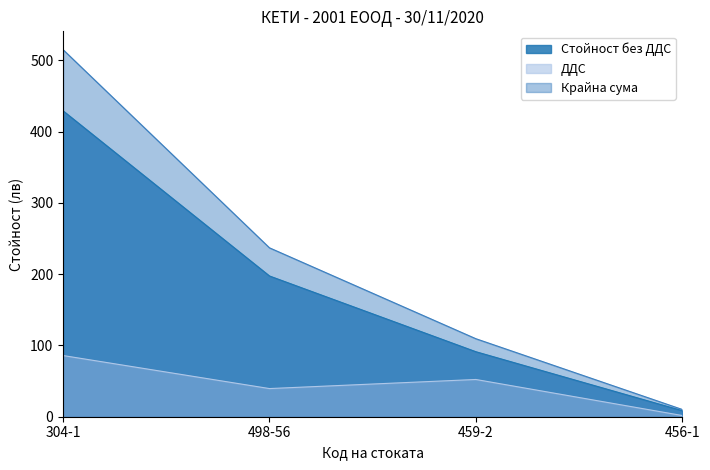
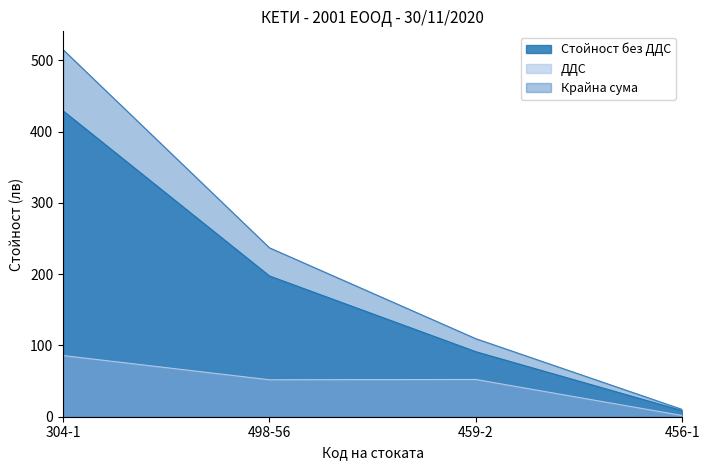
ДДС, 498-56: 40 -> 50
